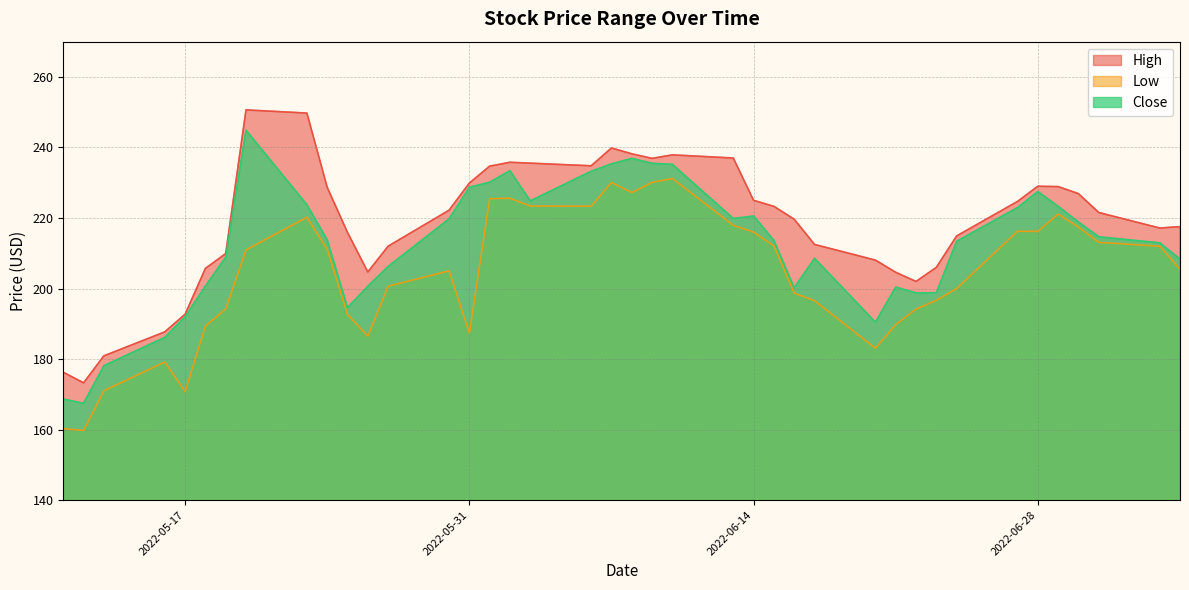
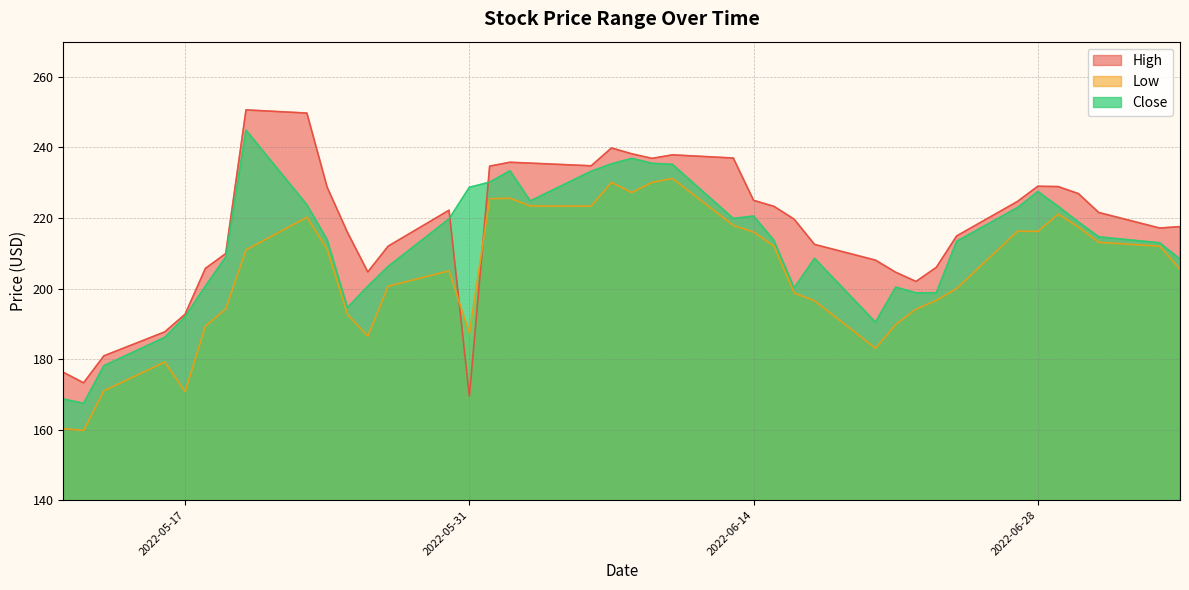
High, 2022-05-31: 230 -> 170
